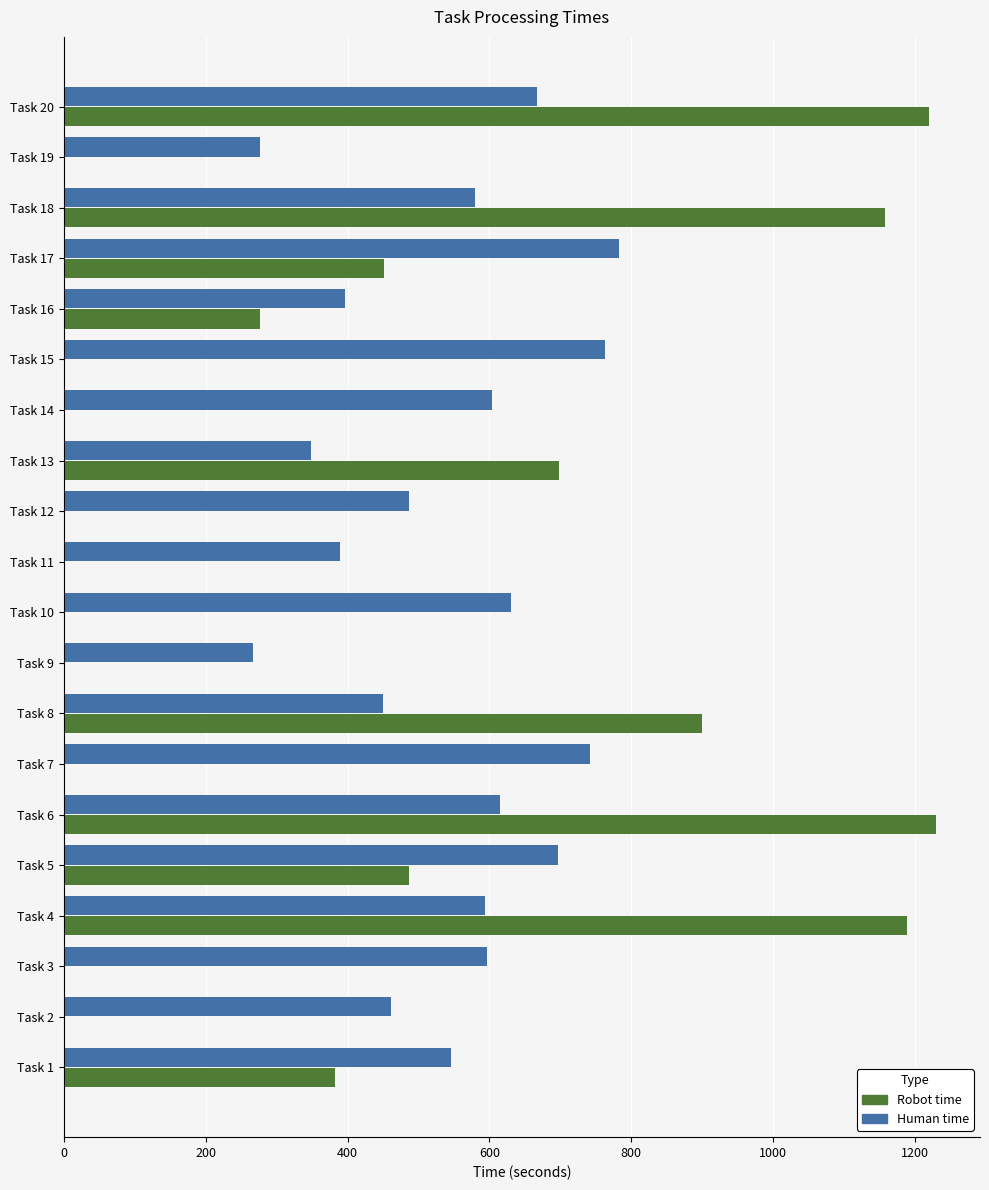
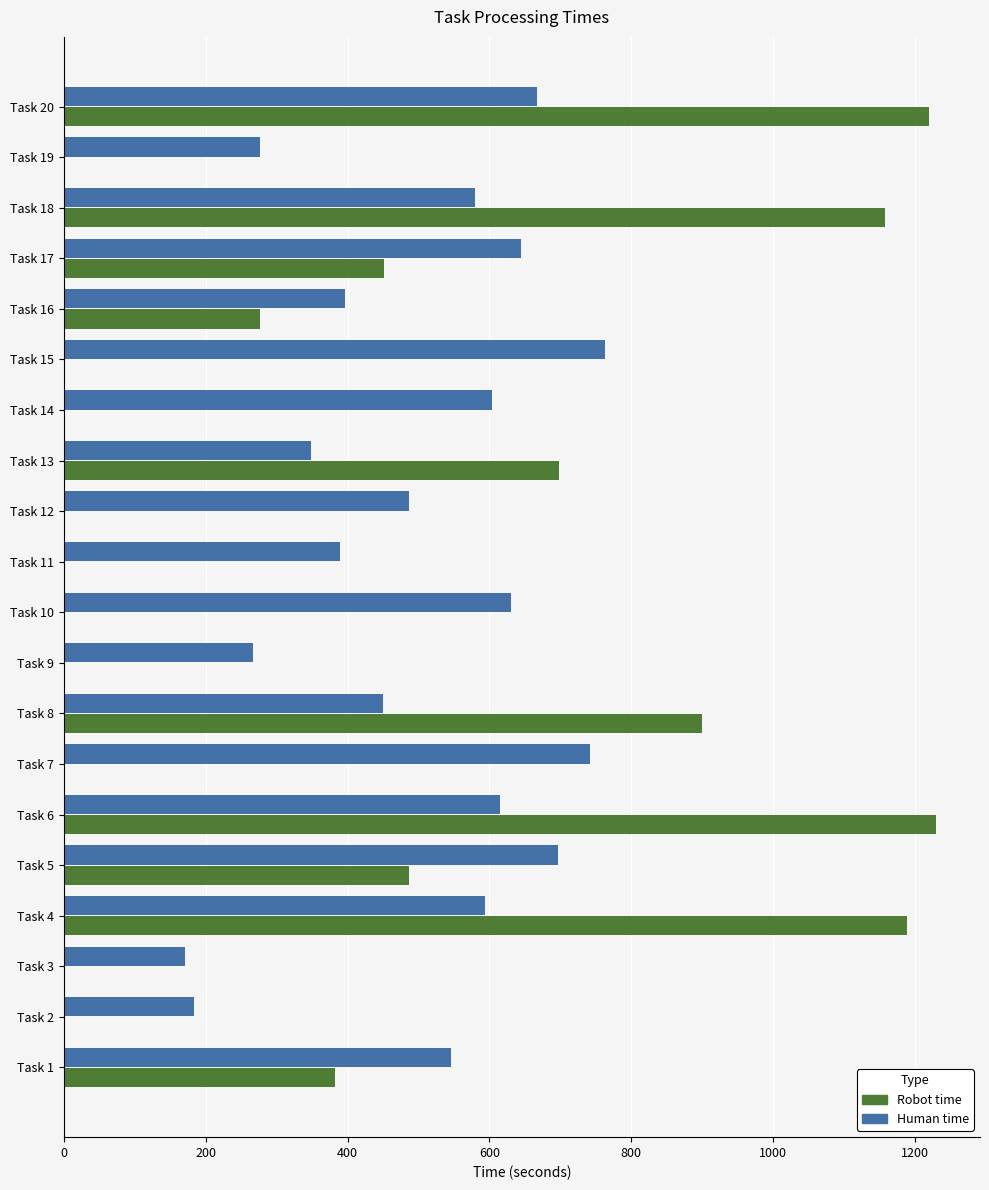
Human time, Task 17: 780 -> 650
Human time, Task 3: 600 -> 170
Human time, Task 2: 460 -> 180
